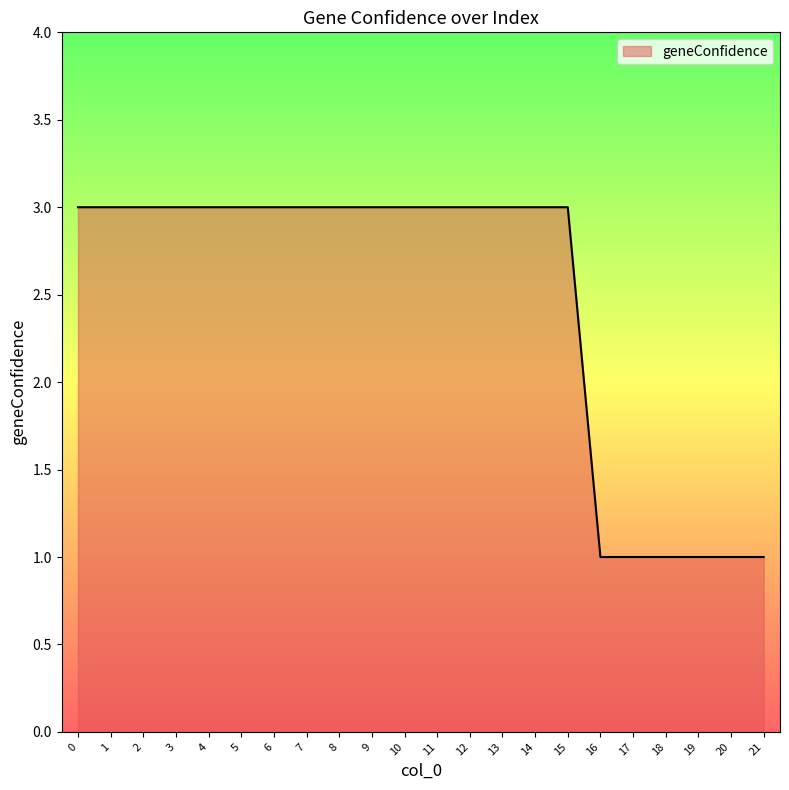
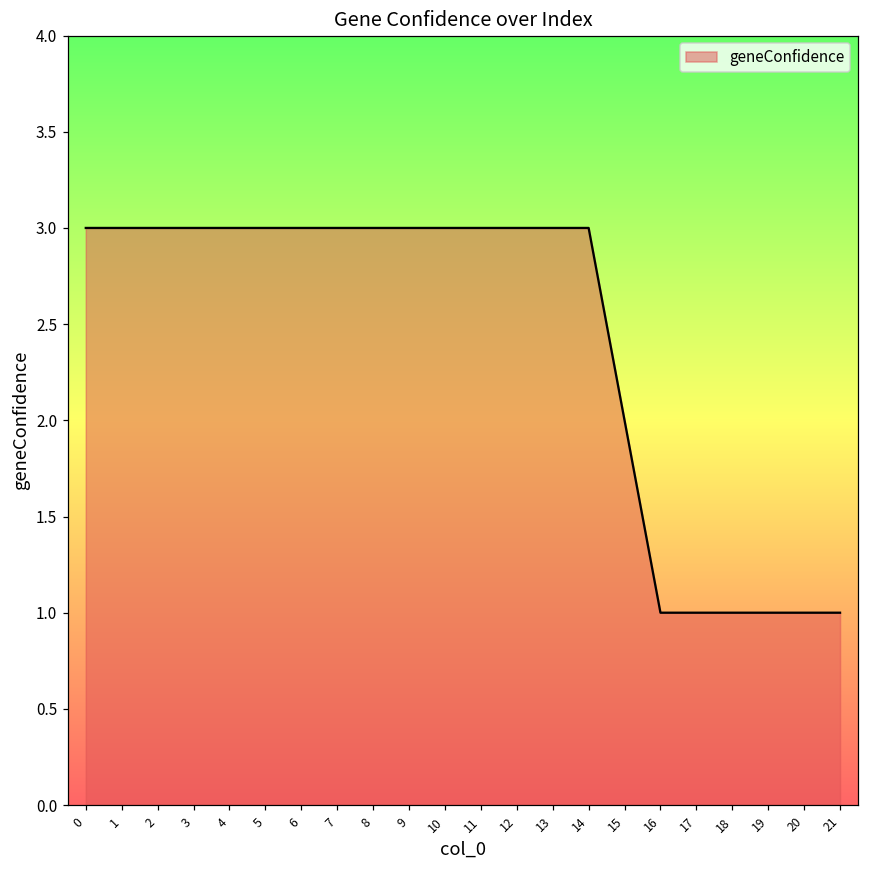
15: 3 -> 2
